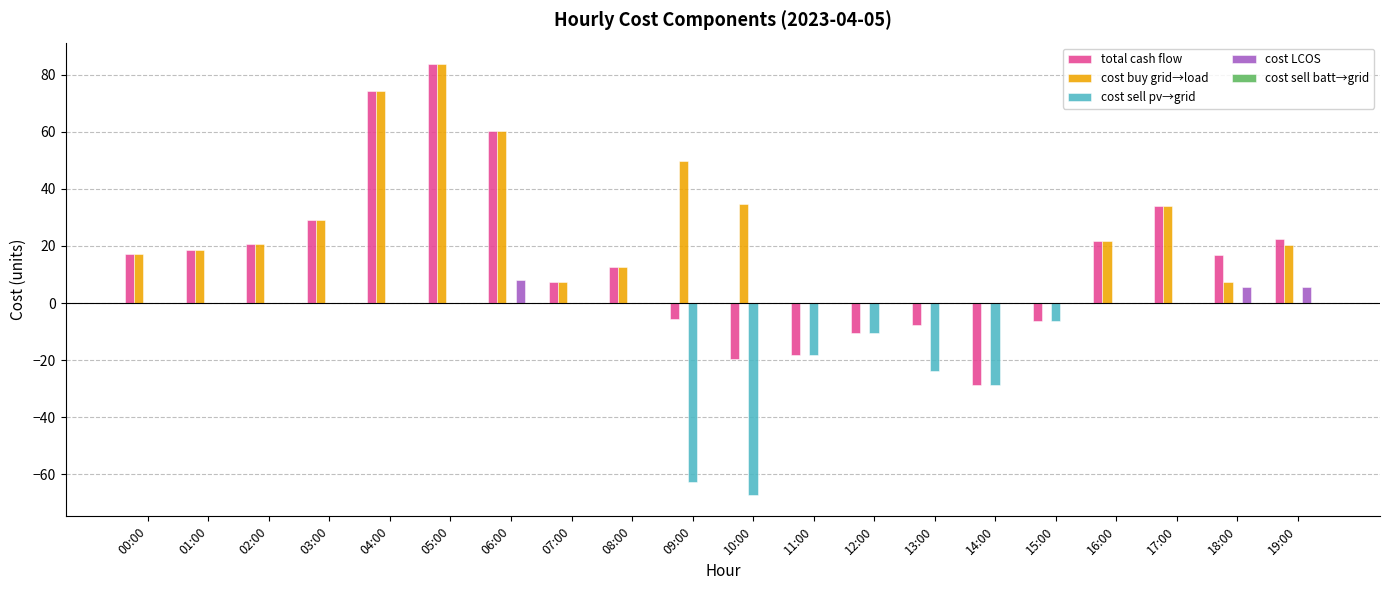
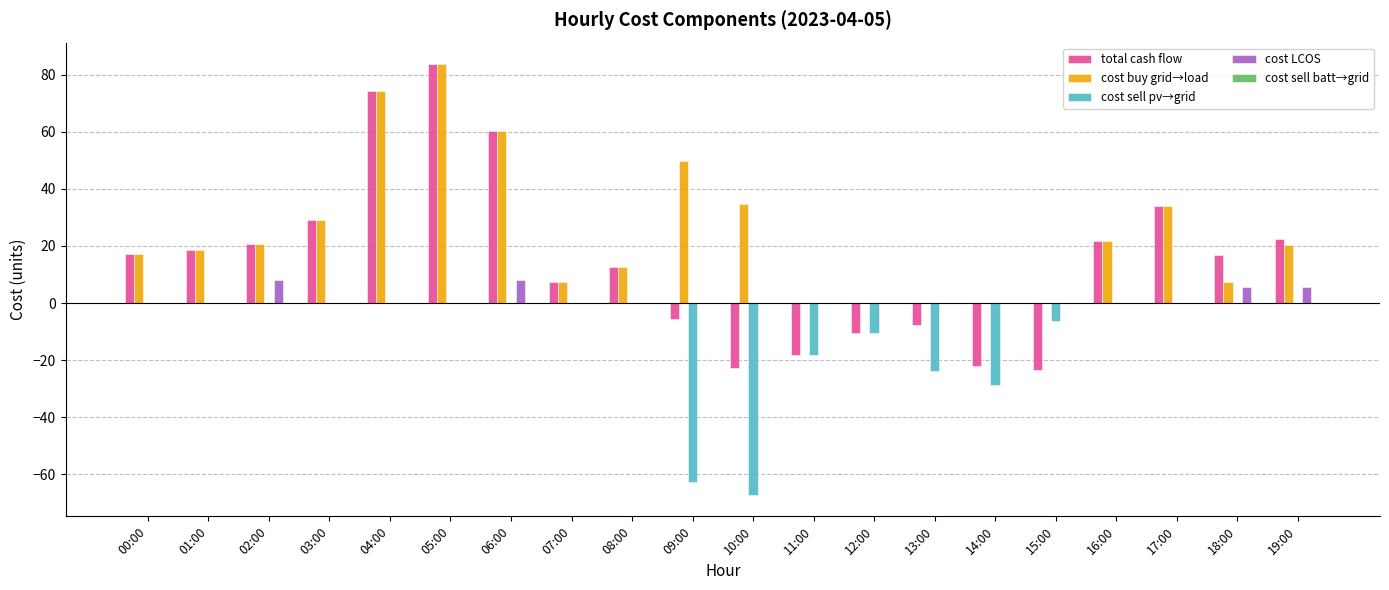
cost LCOS, 02:00: 0 -> 8
total cash flow, 10:00: -19 -> -23
total cash flow, 14:00: -29 -> -22
total cash flow, 15:00: -6 -> -24
